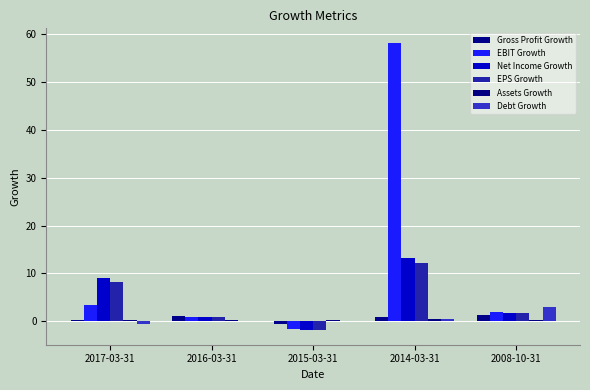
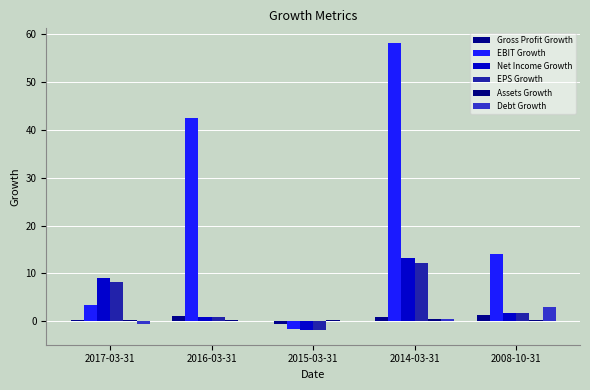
EBIT Growth, 2016-03-31: 1 -> 43
EBIT Growth, 2008-10-31: 2 -> 14
